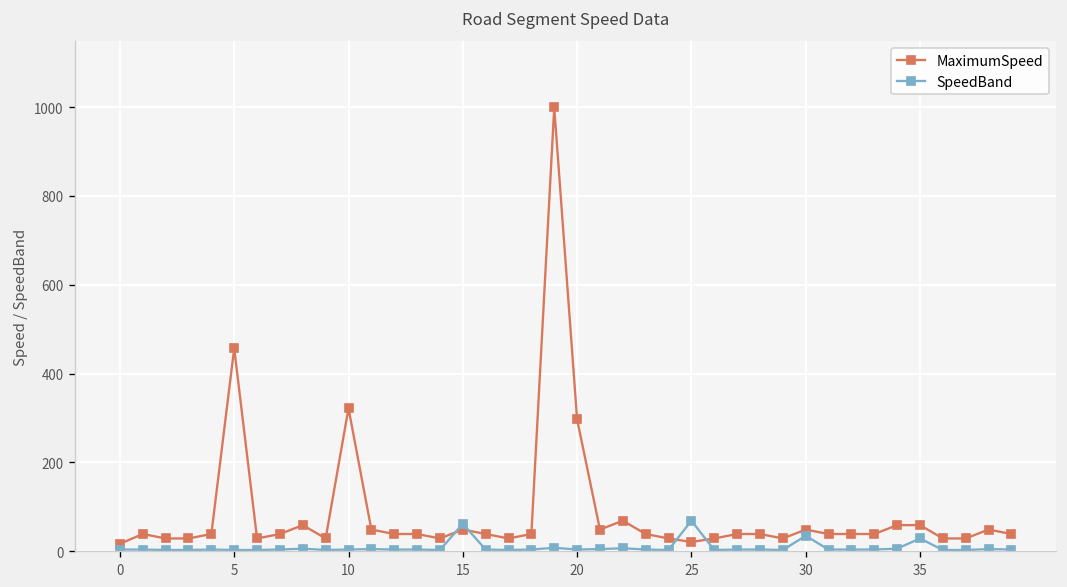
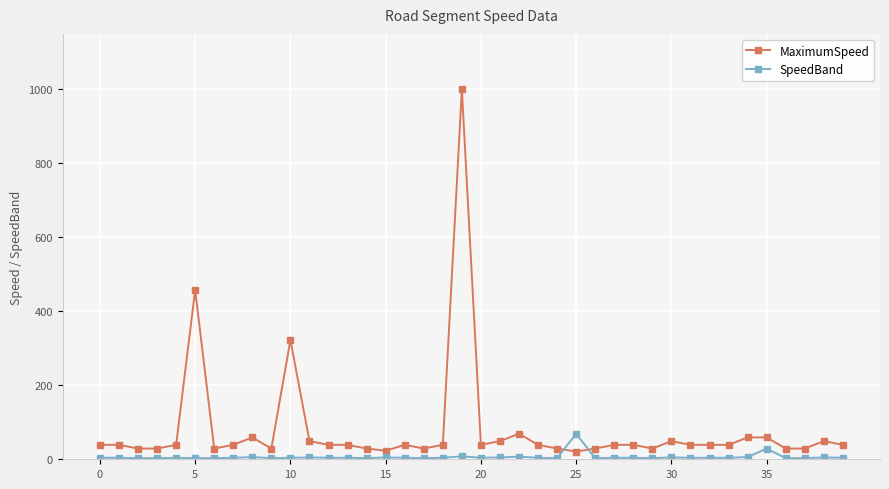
MaximumSpeed, 0: 20 -> 40
MaximumSpeed, 15: 50 -> 20
SpeedBand, 15: 60 -> 10
MaximumSpeed, 20: 300 -> 40
SpeedBand, 30: 40 -> 10
